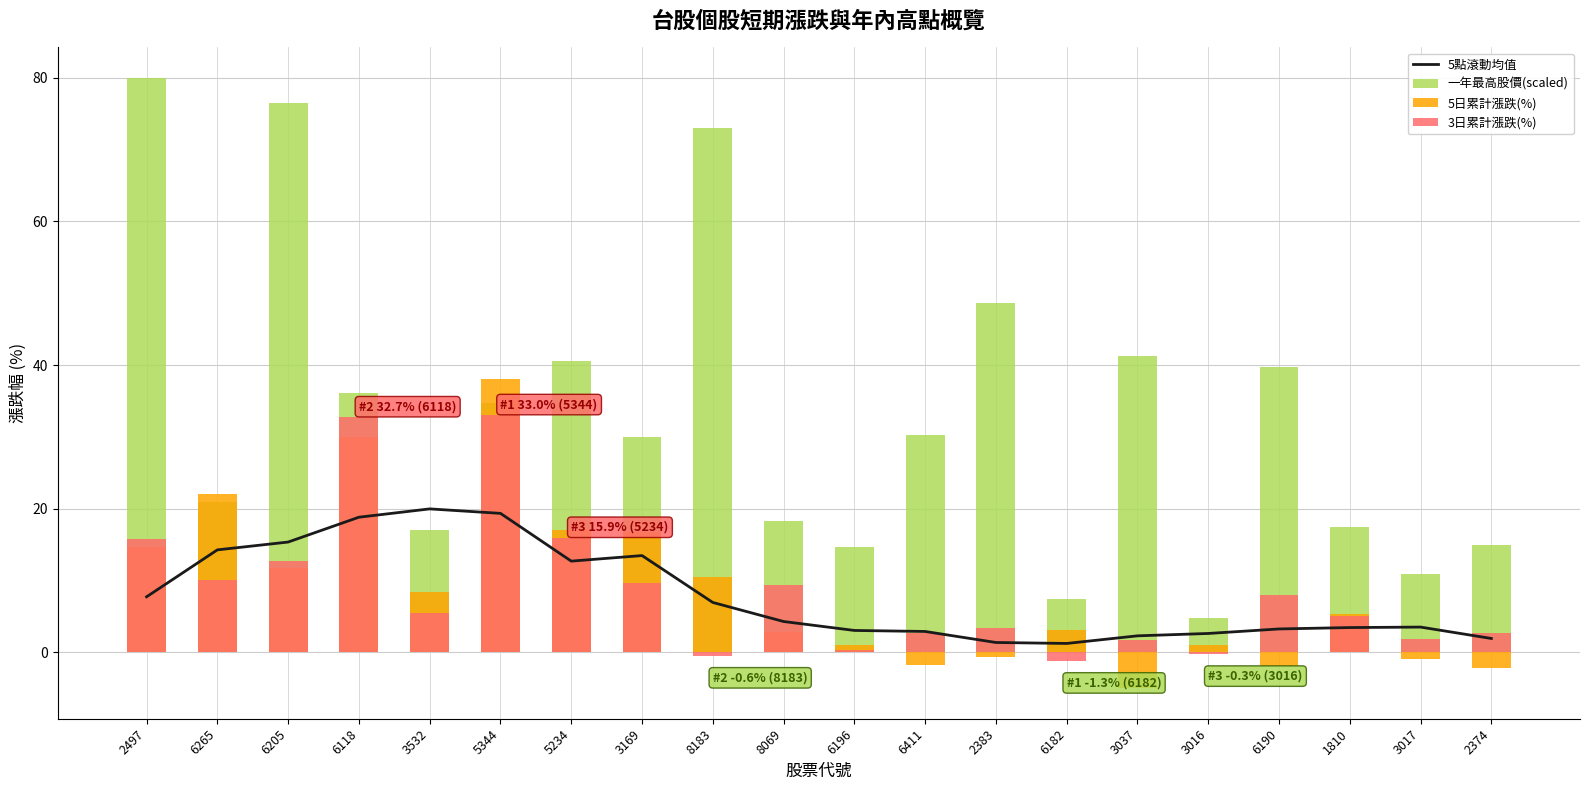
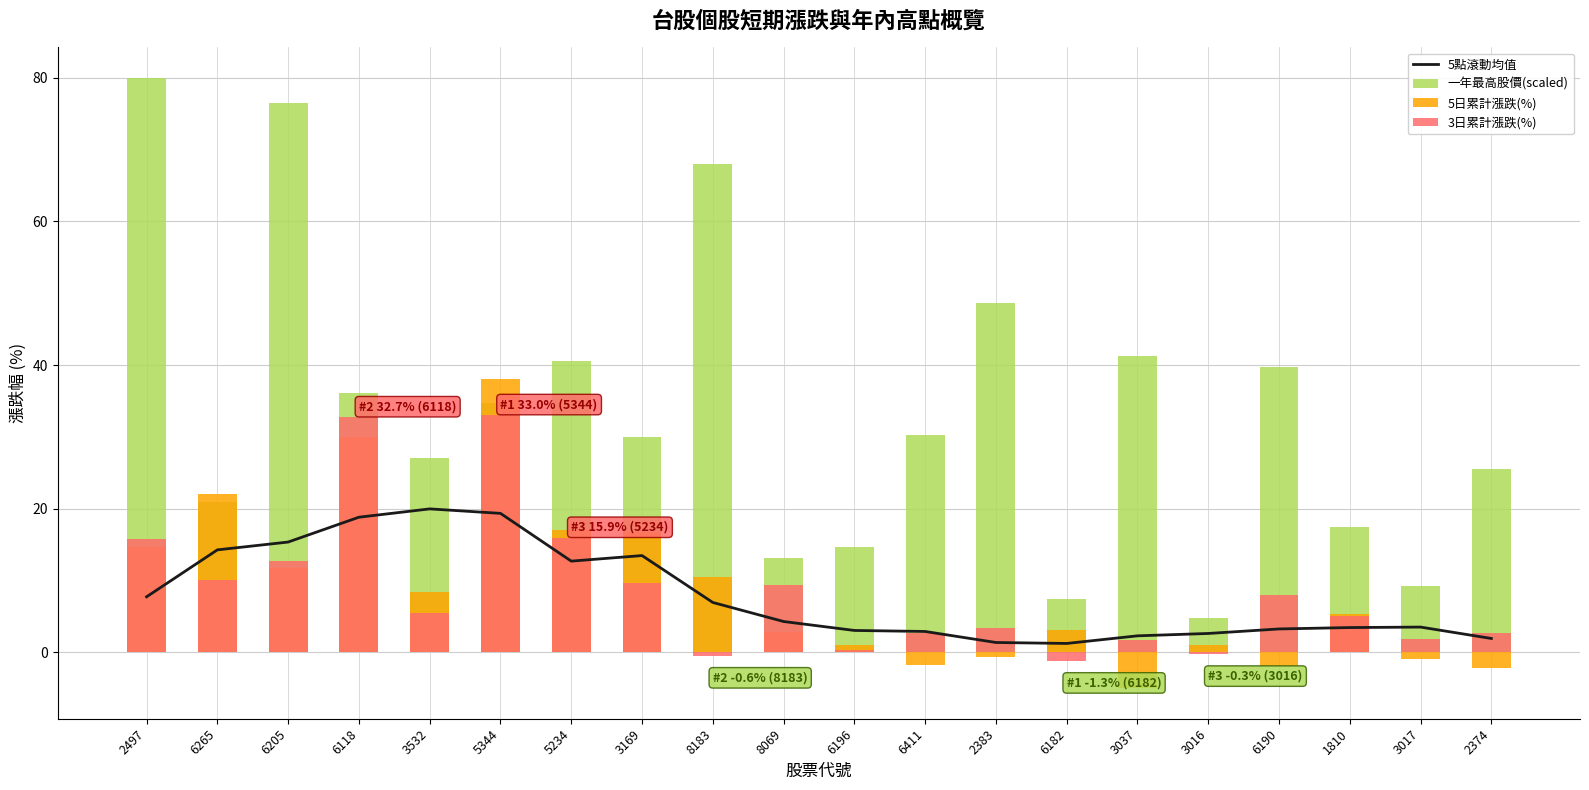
一年最高股價(scaled), 3532: 17 -> 27
一年最高股價(scaled), 8183: 73 -> 68
一年最高股價(scaled), 8069: 18 -> 13
一年最高股價(scaled), 3017: 11 -> 9
一年最高股價(scaled), 2374: 15 -> 25
